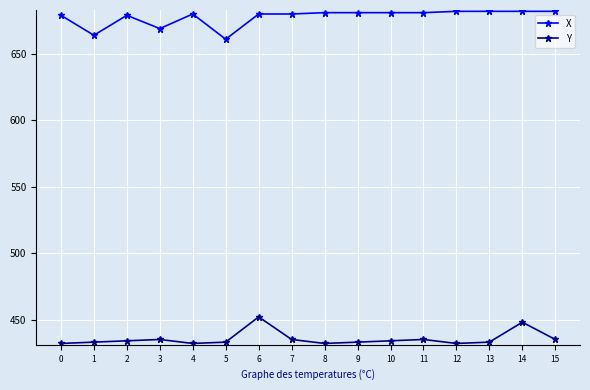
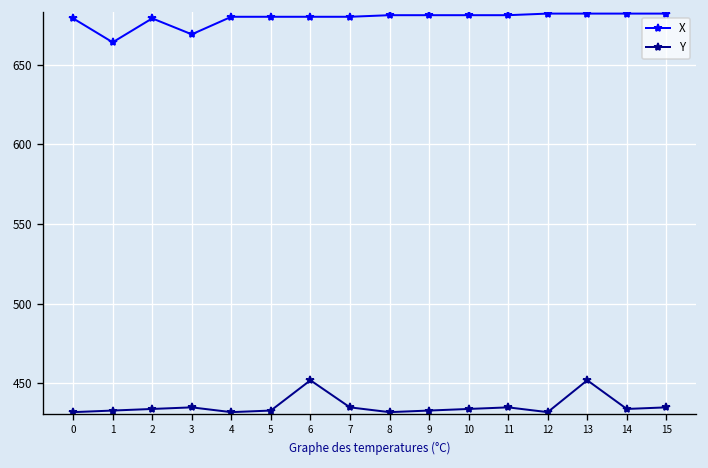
X, 5: 661 -> 680
Y, 13: 433 -> 452
Y, 14: 448 -> 434
